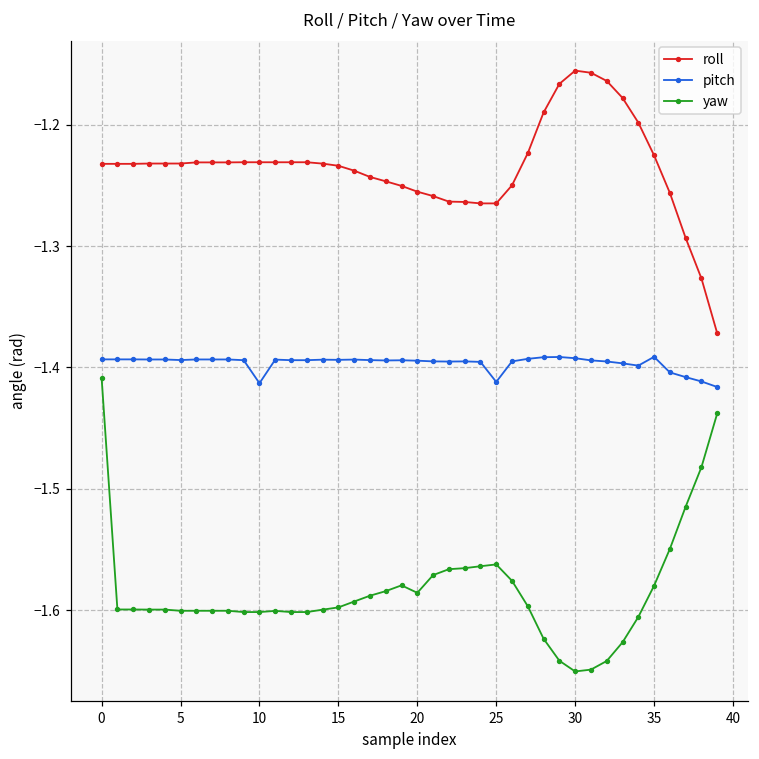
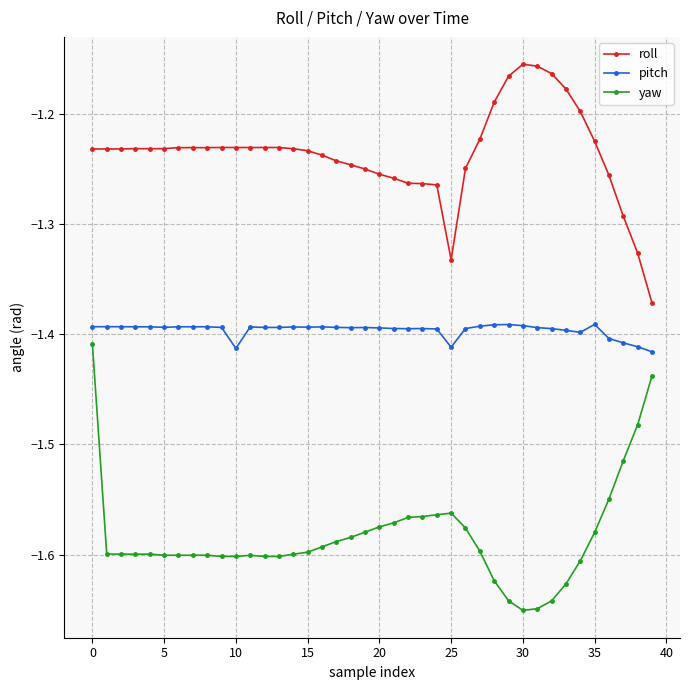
yaw, 20: -1.586 -> -1.575
roll, 25: -1.265 -> -1.333
